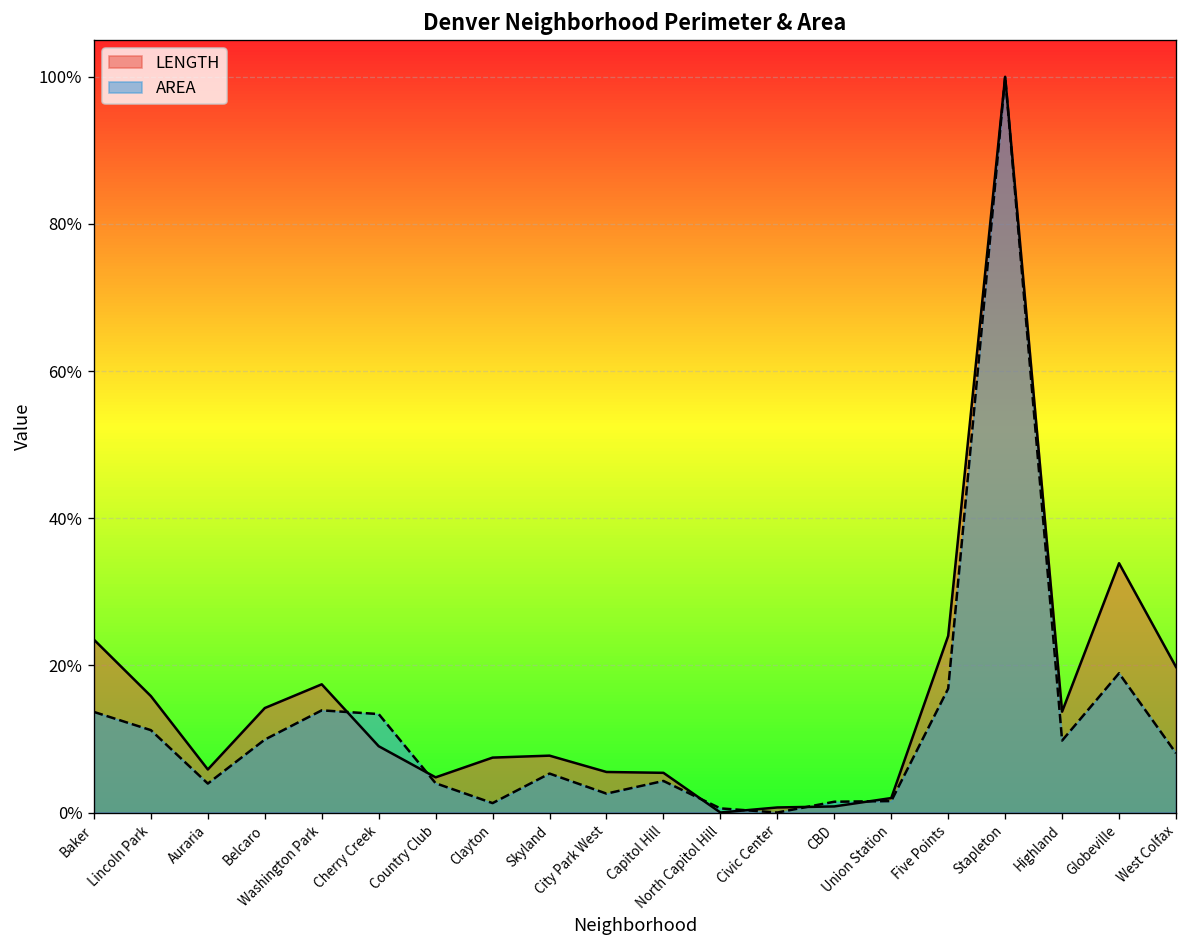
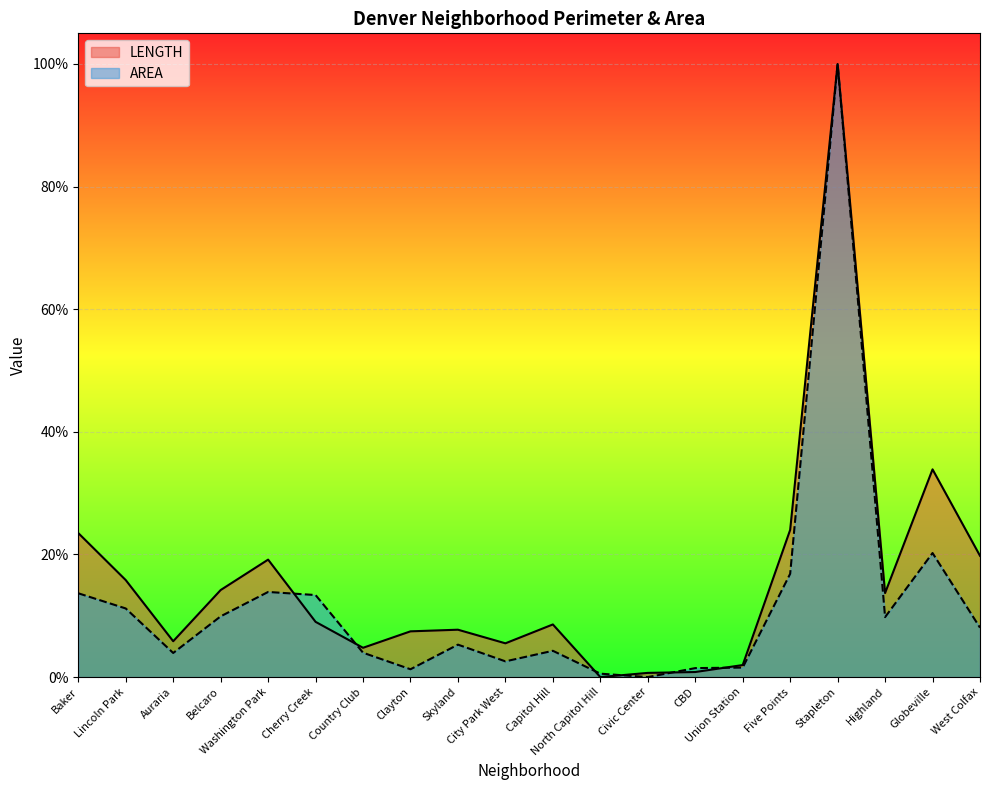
LENGTH, Washington Park: 17% -> 19%
LENGTH, Capitol Hill: 5% -> 9%
AREA, Globeville: 19% -> 20%
